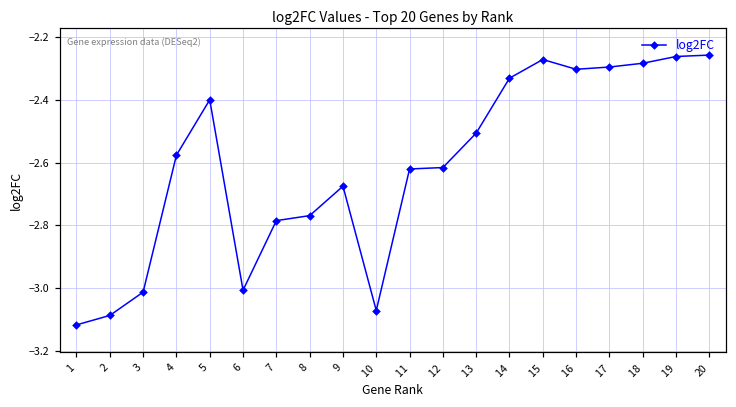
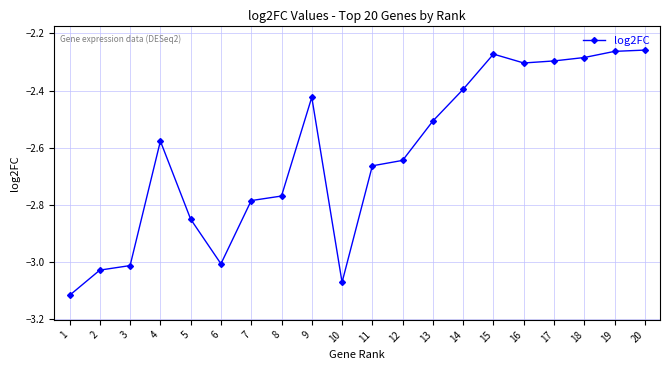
2: -3.09 -> -3.03
5: -2.40 -> -2.85
9: -2.68 -> -2.42
11: -2.62 -> -2.66
12: -2.62 -> -2.64
14: -2.33 -> -2.40
